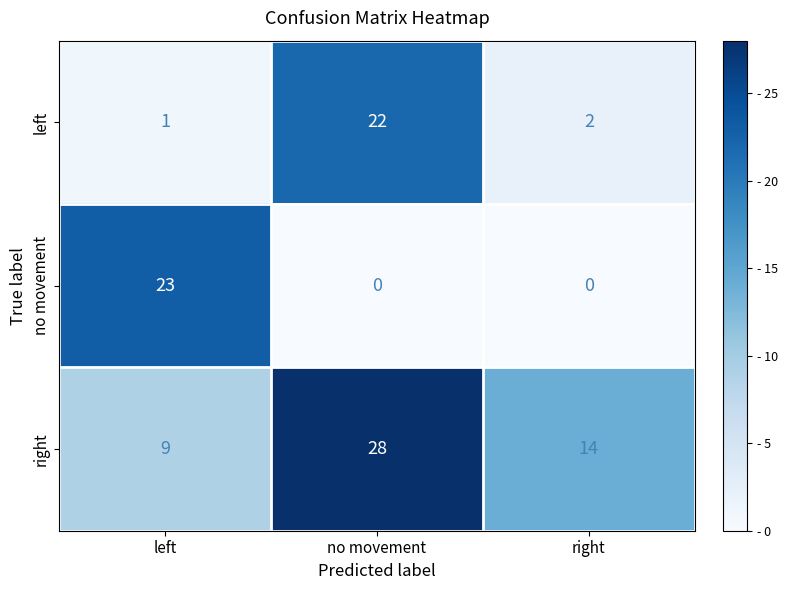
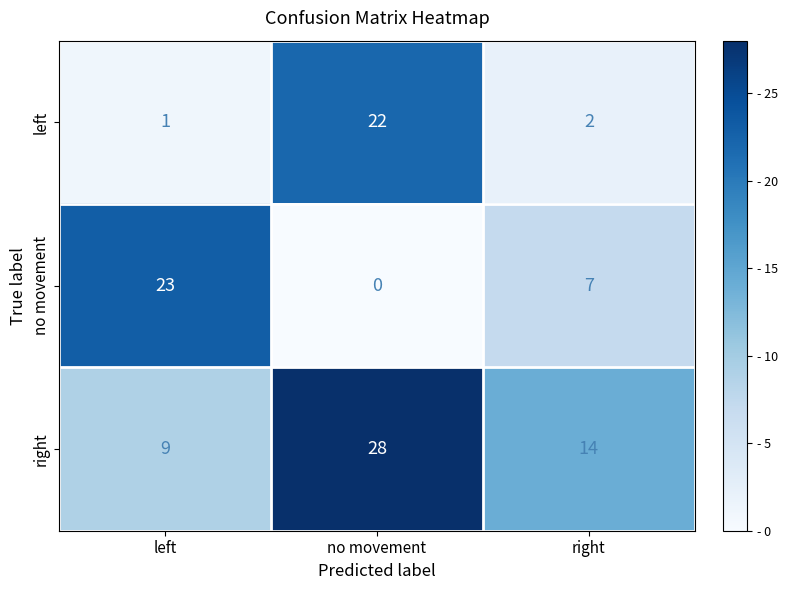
no movement, right: 0 -> 7
